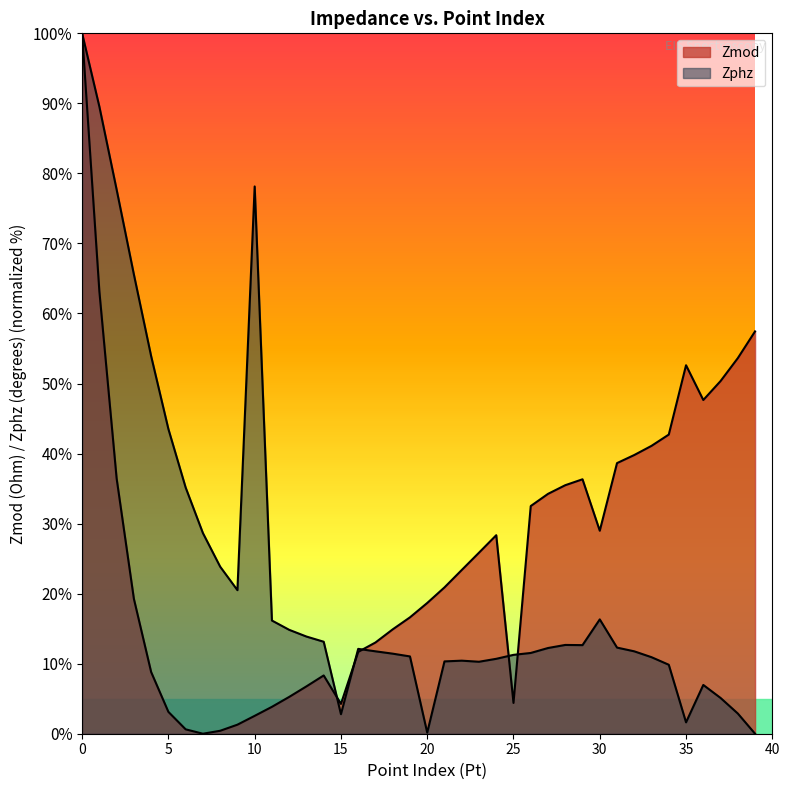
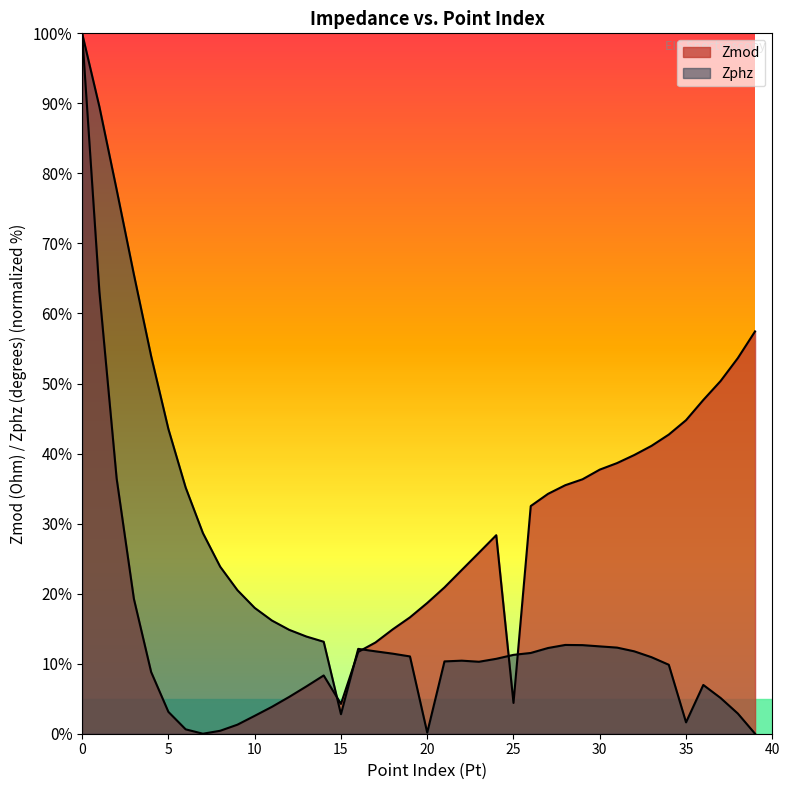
Zphz, 10: 78% -> 18%
Zmod, 30: 29% -> 38%
Zphz, 30: 16% -> 12%
Zmod, 35: 53% -> 45%
